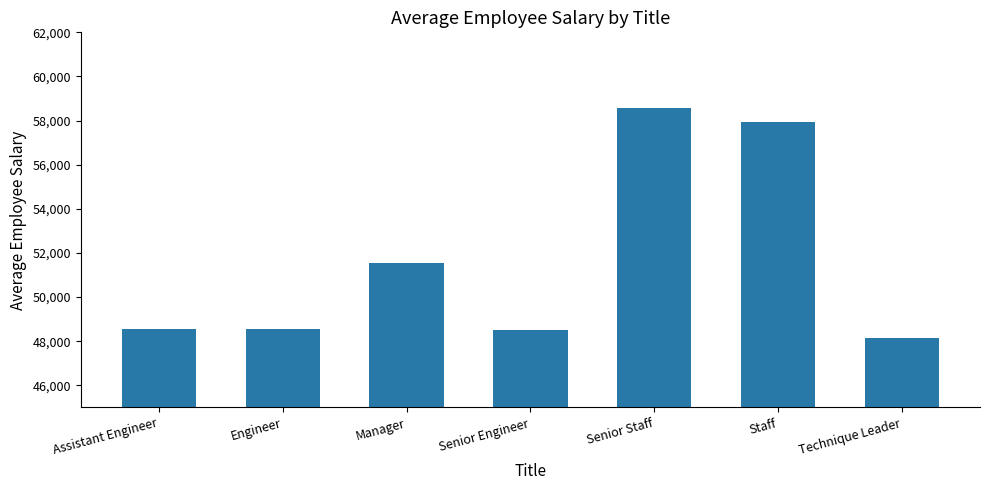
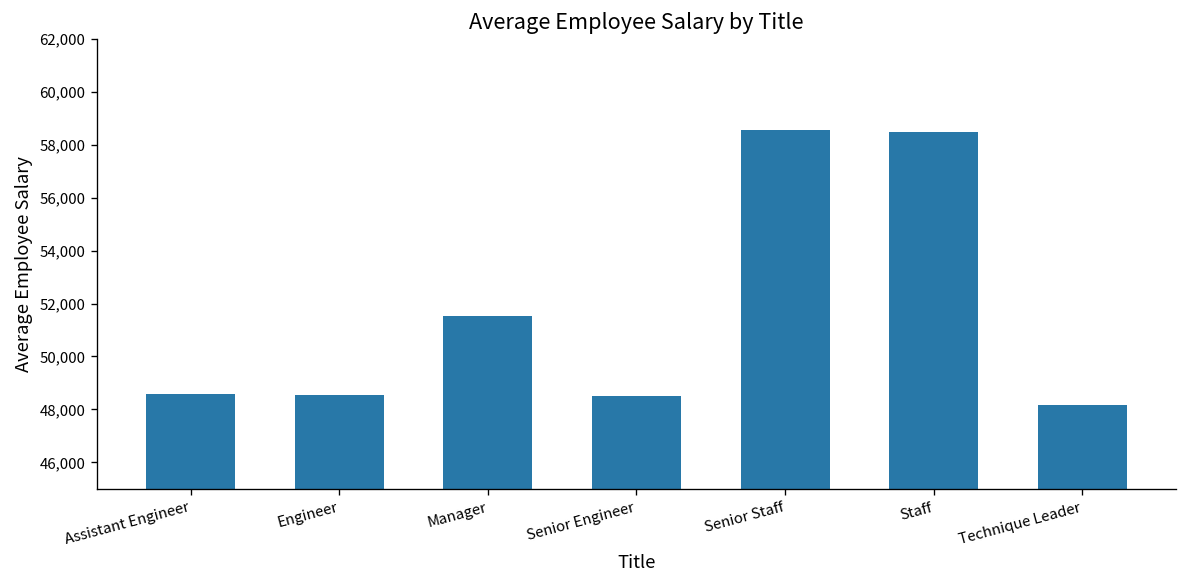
Staff: 57,900 -> 58,500
